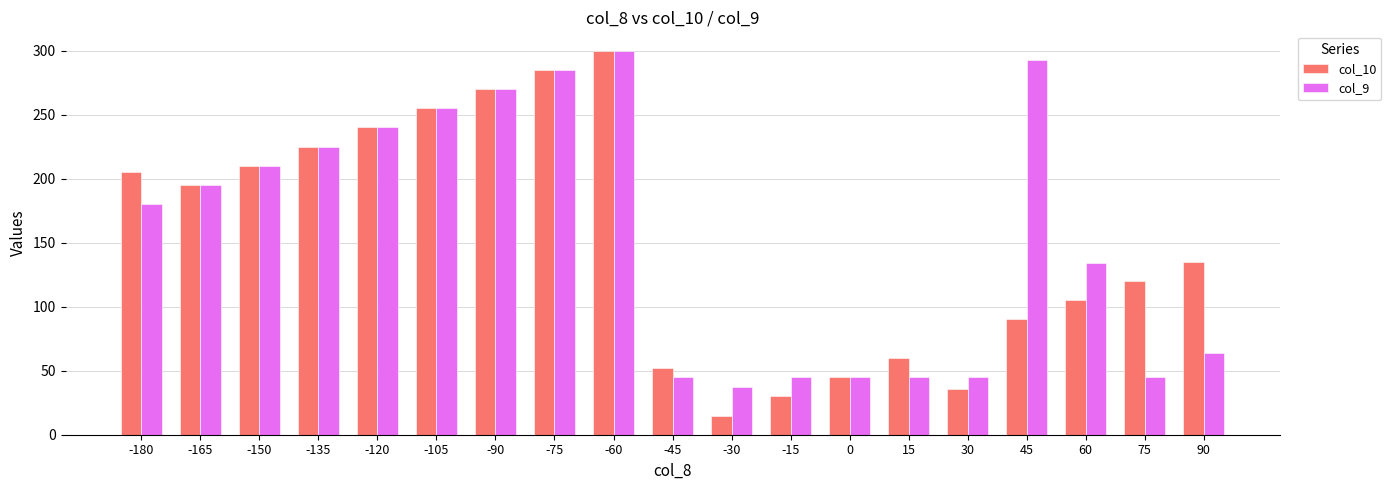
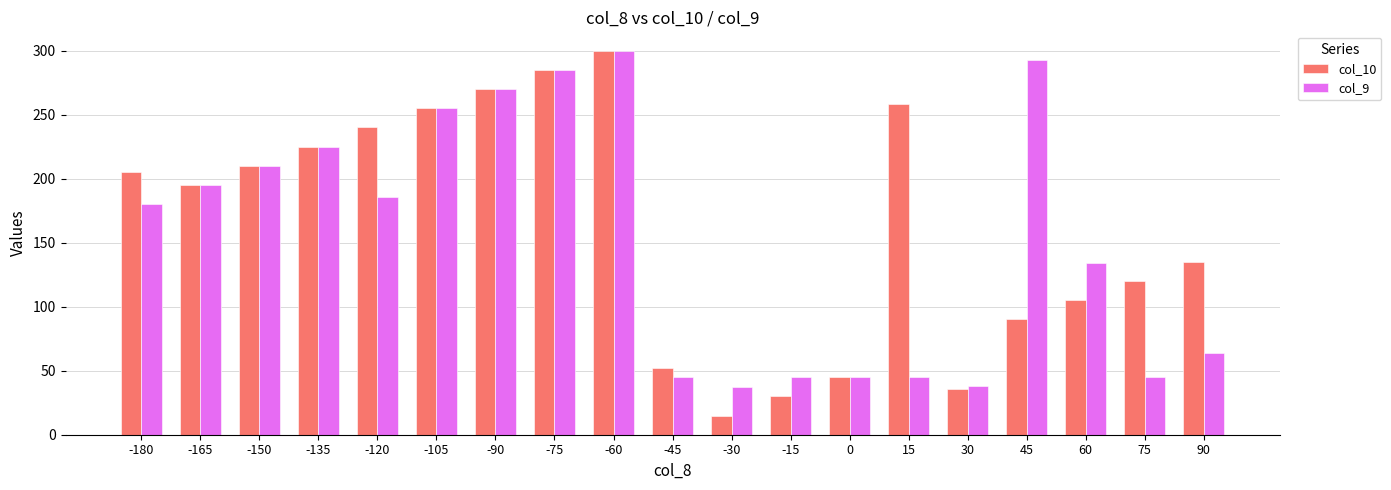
col_9, -120: 240 -> 186
col_10, 15: 60 -> 258
col_9, 30: 45 -> 38
